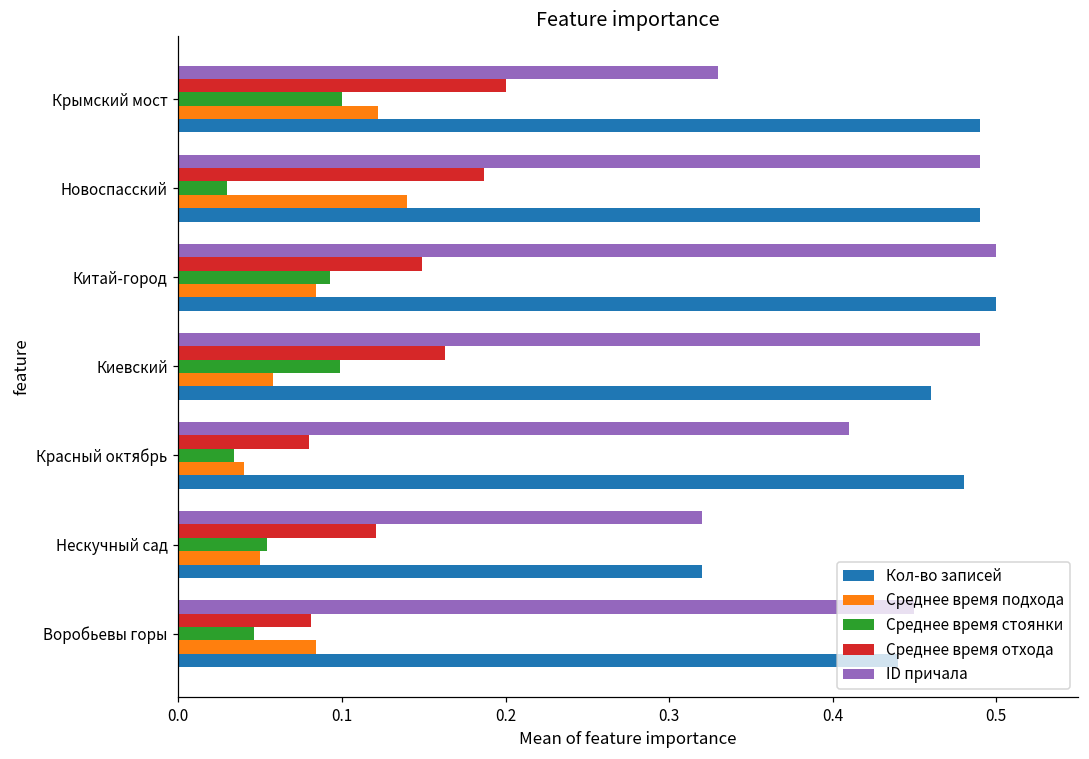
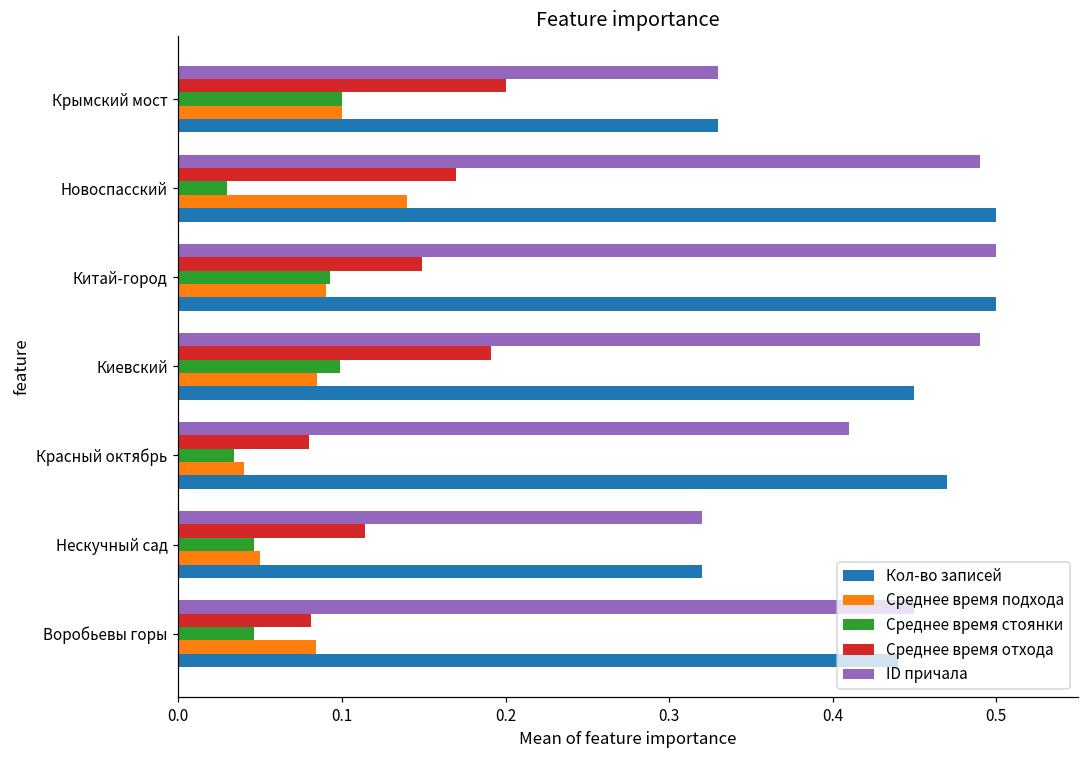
Среднее время подхода, Крымский мост: 0.122 -> 0.100
Кол-во записей, Крымский мост: 0.490 -> 0.330
Среднее время отхода, Новоспасский: 0.187 -> 0.170
Кол-во записей, Новоспасский: 0.490 -> 0.500
Среднее время подхода, Китай-город: 0.084 -> 0.090
Среднее время отхода, Киевский: 0.163 -> 0.191
Среднее время подхода, Киевский: 0.058 -> 0.085
Кол-во записей, Киевский: 0.460 -> 0.450
Кол-во записей, Красный октябрь: 0.480 -> 0.470
Среднее время отхода, Нескучный сад: 0.121 -> 0.114
Среднее время стоянки, Нескучный сад: 0.054 -> 0.046
